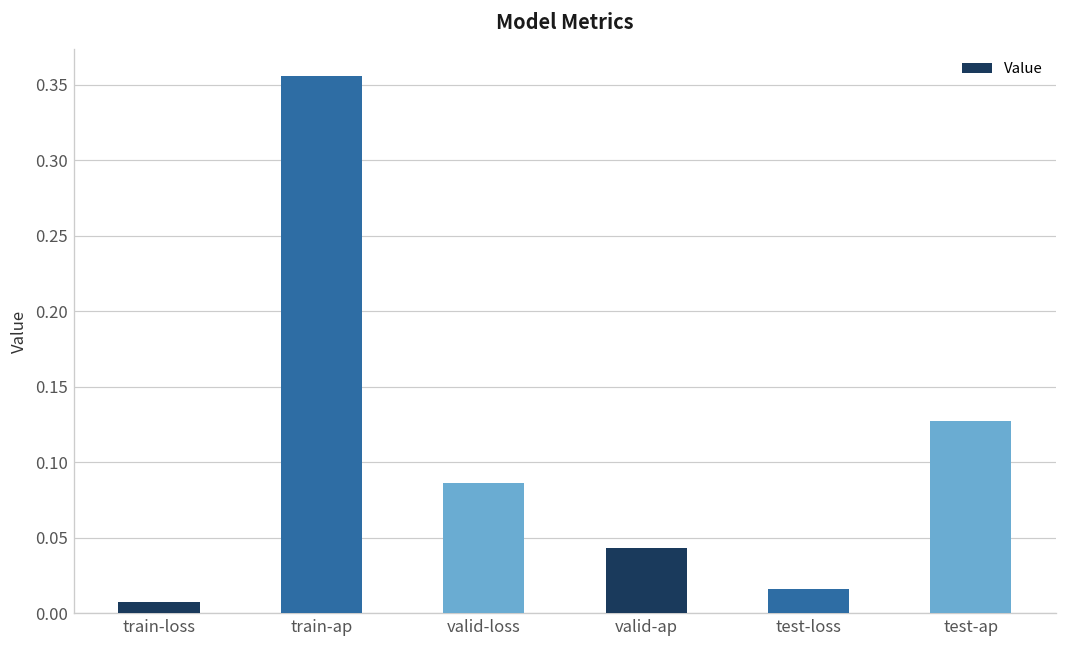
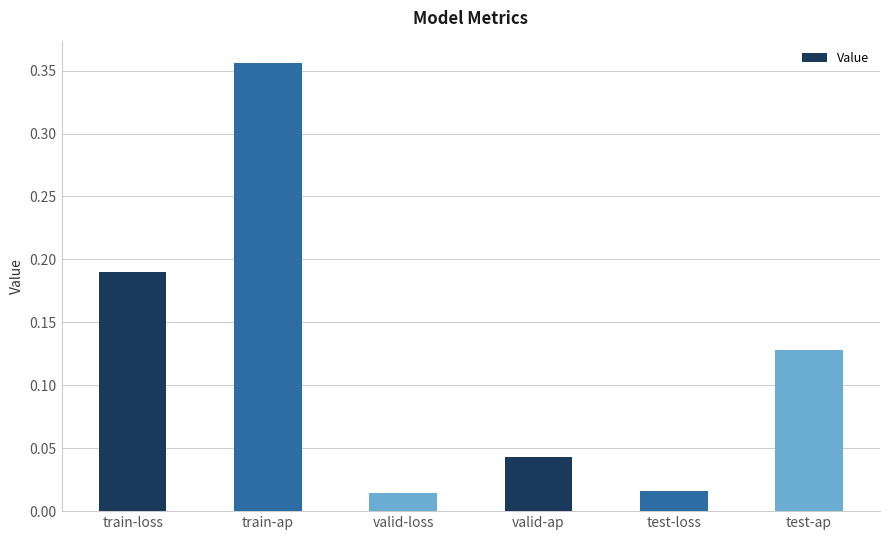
train-loss: 0.008 -> 0.190
valid-loss: 0.086 -> 0.014
